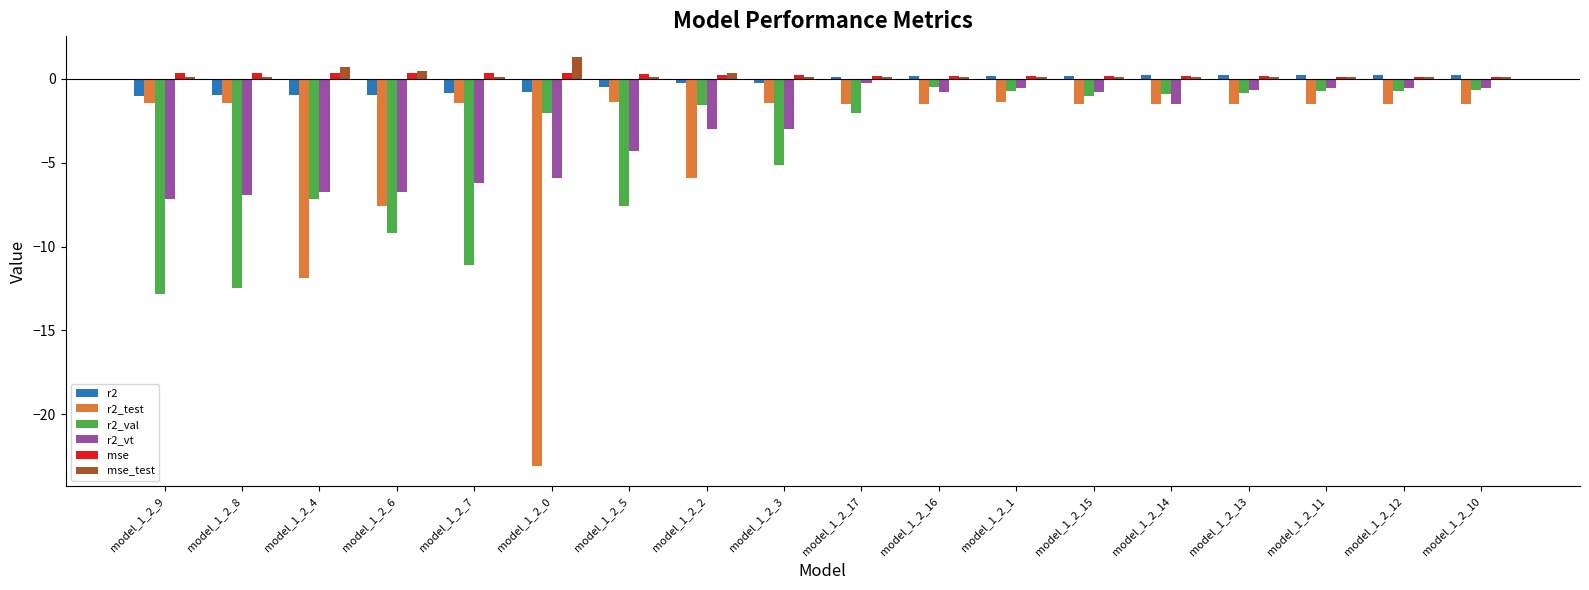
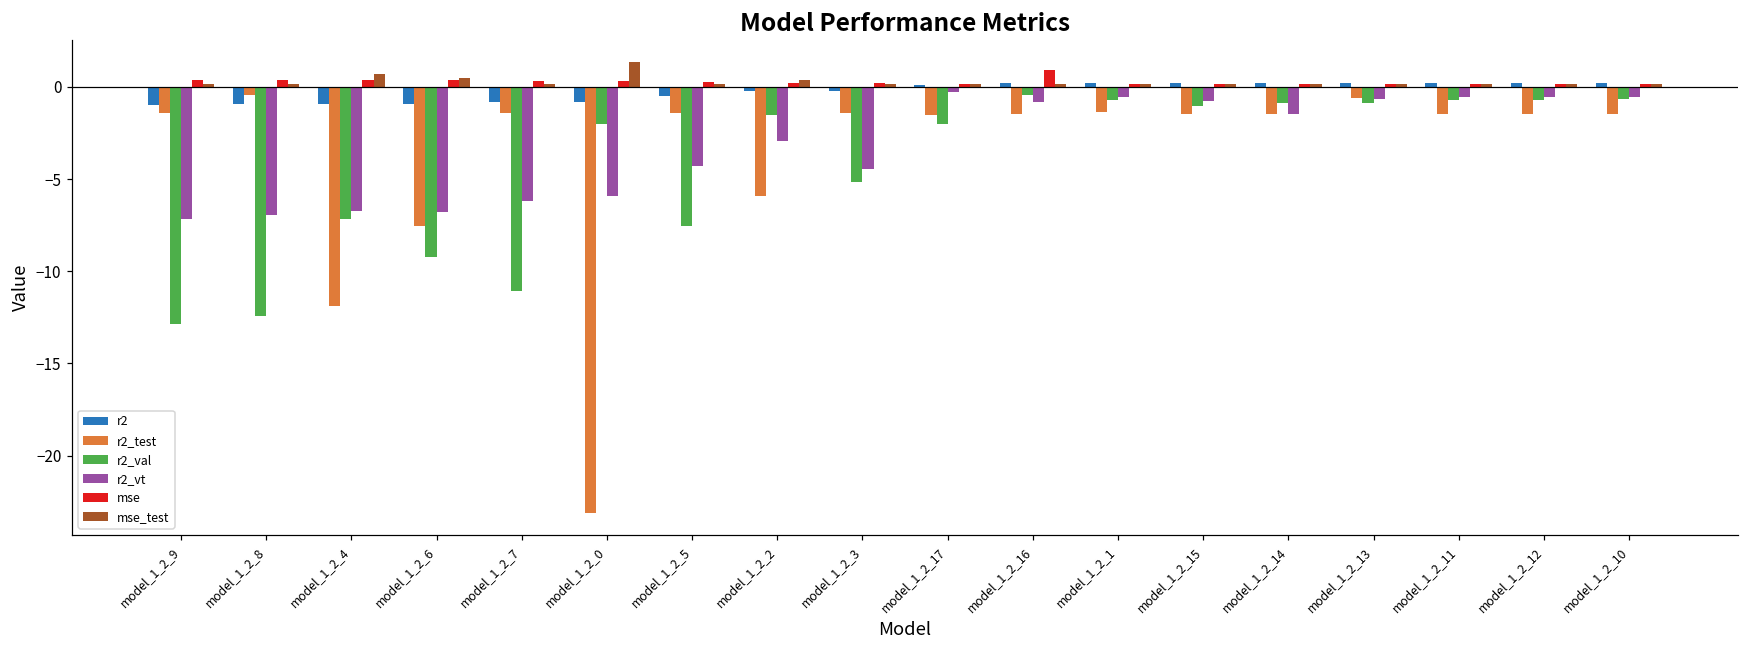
r2_test, model_1_2_8: -1.4 -> -0.4
r2_vt, model_1_2_3: -3.0 -> -4.5
mse, model_1_2_16: 0.2 -> 0.9
r2_test, model_1_2_13: -1.5 -> -0.6
